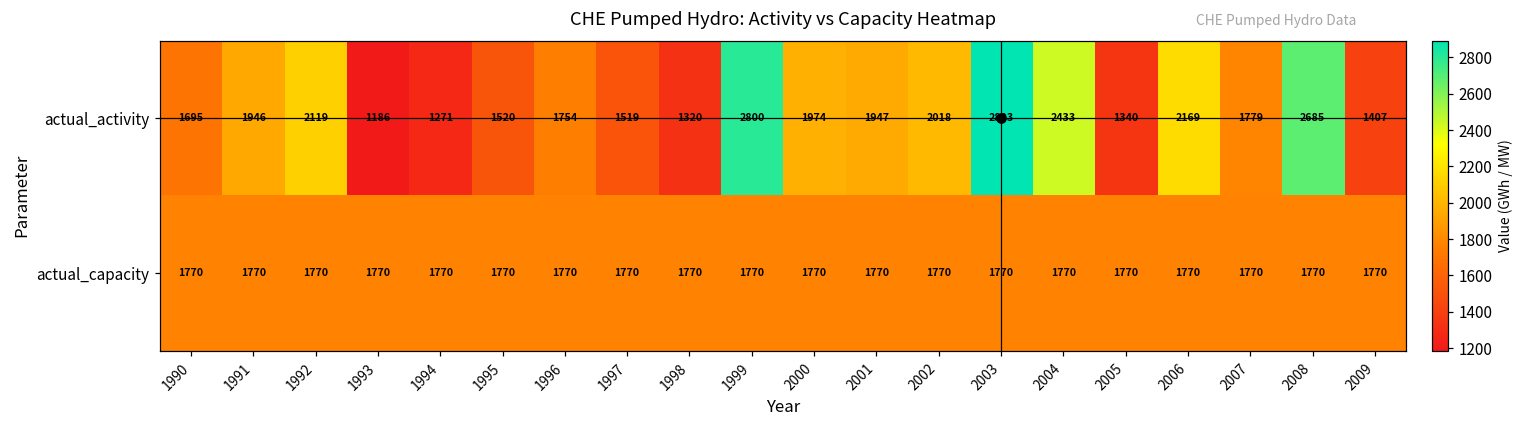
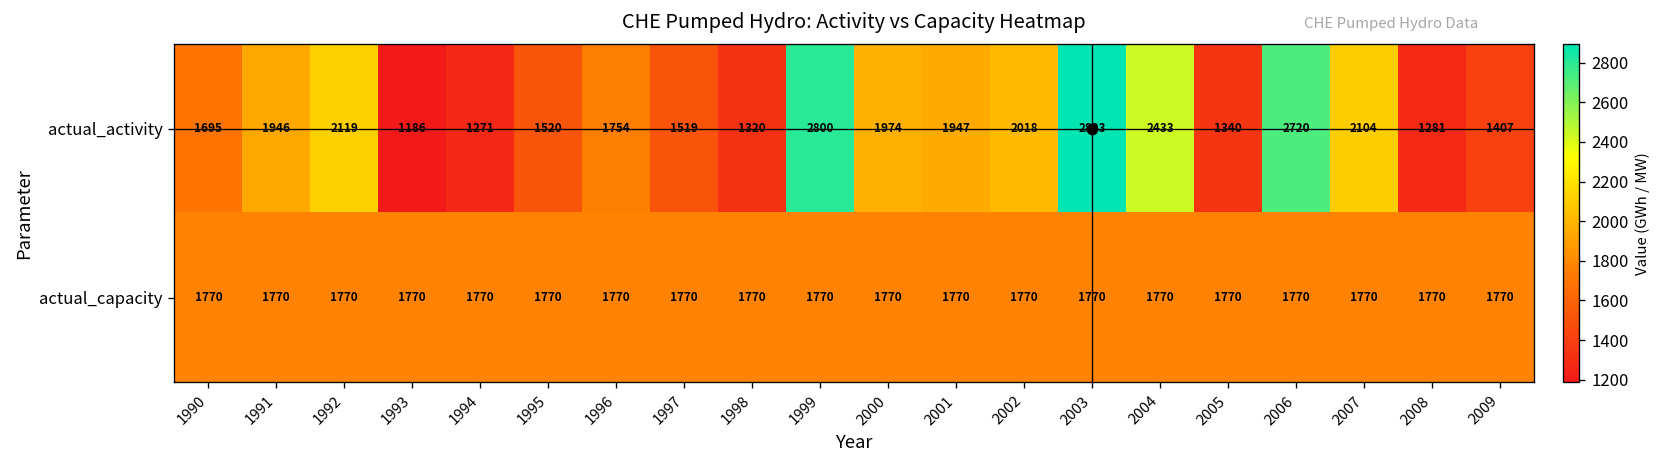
actual_activity, 2006: 2169 -> 2720
actual_activity, 2007: 1779 -> 2104
actual_activity, 2008: 2685 -> 1281
